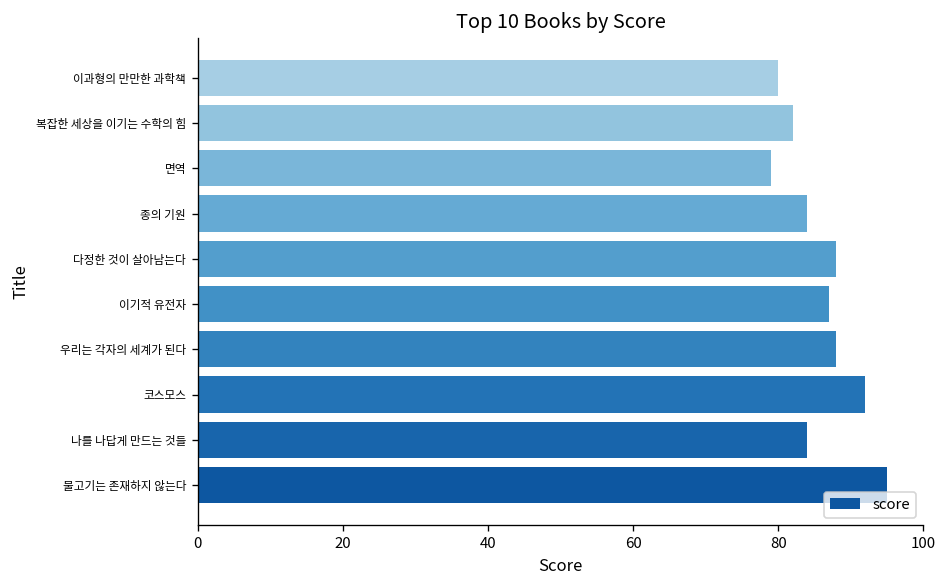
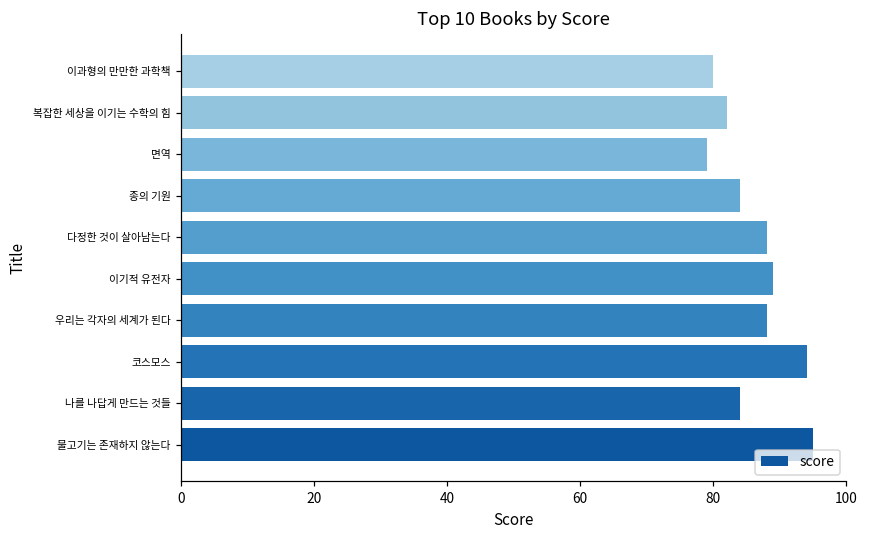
이기적 유전자: 87 -> 89
코스모스: 92 -> 94
